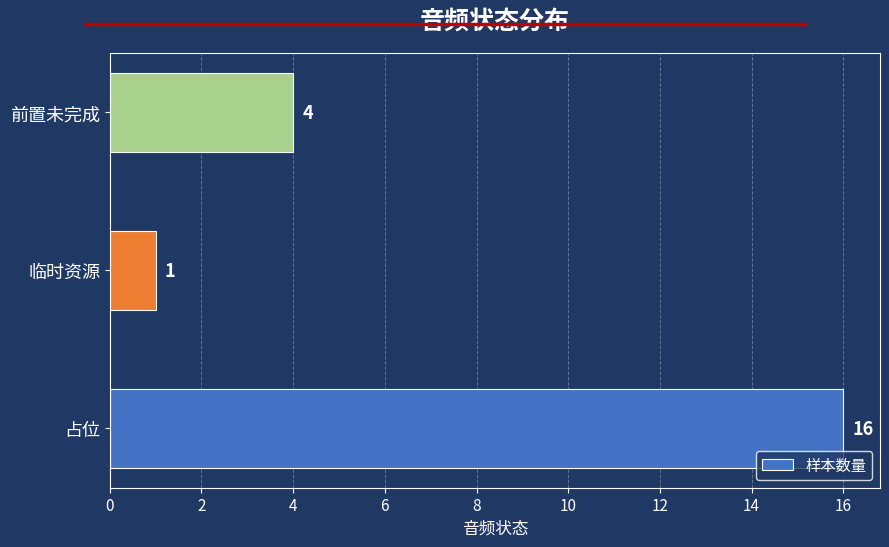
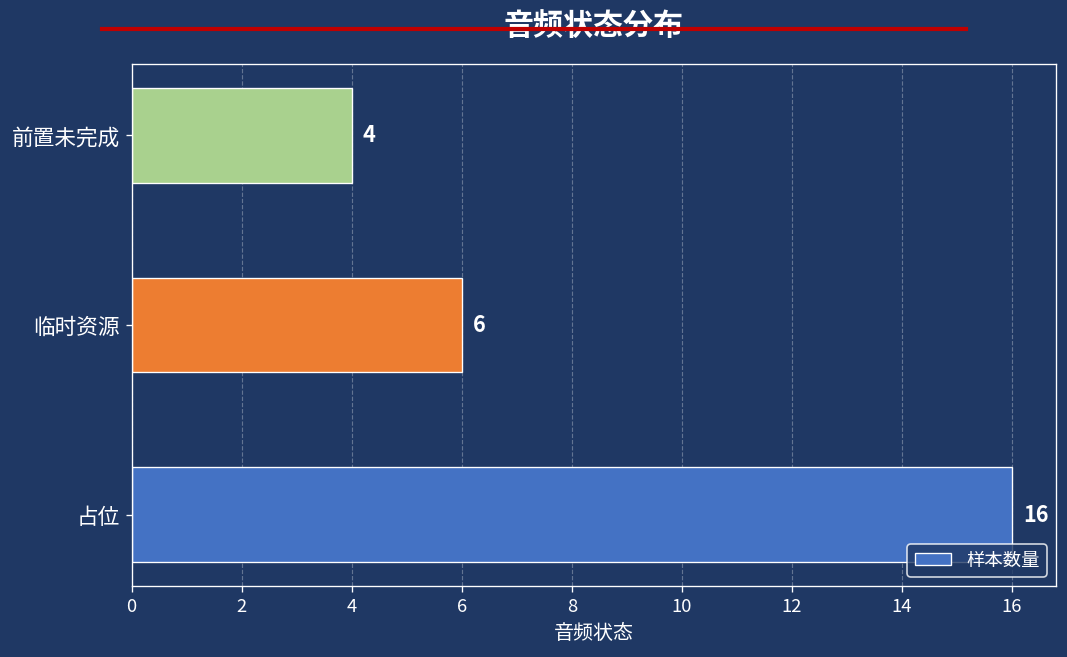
临时资源: 1 -> 6
